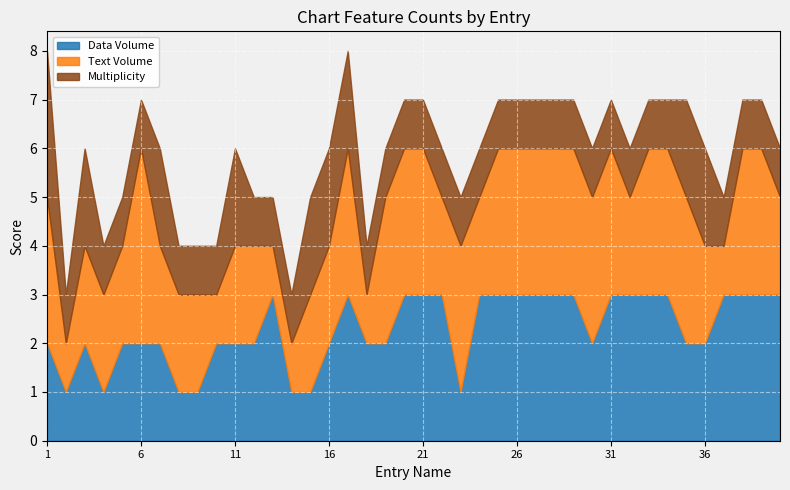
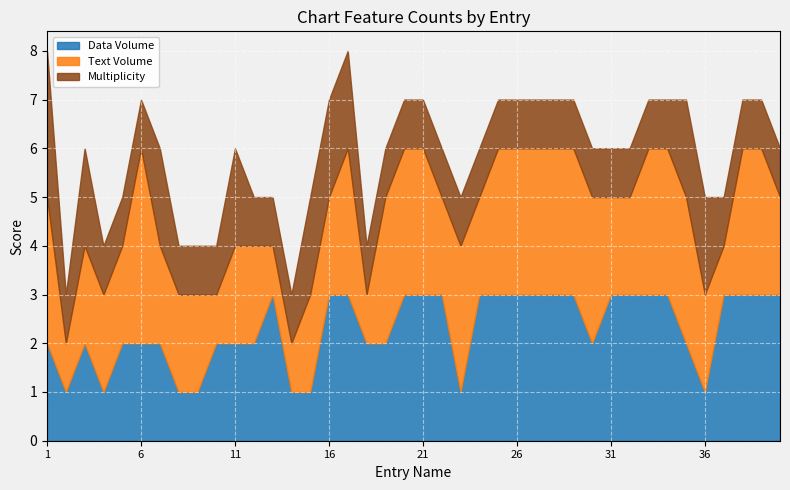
Data Volume, 16: 2 -> 3
Text Volume, 31: 3 -> 2
Data Volume, 36: 2 -> 1
